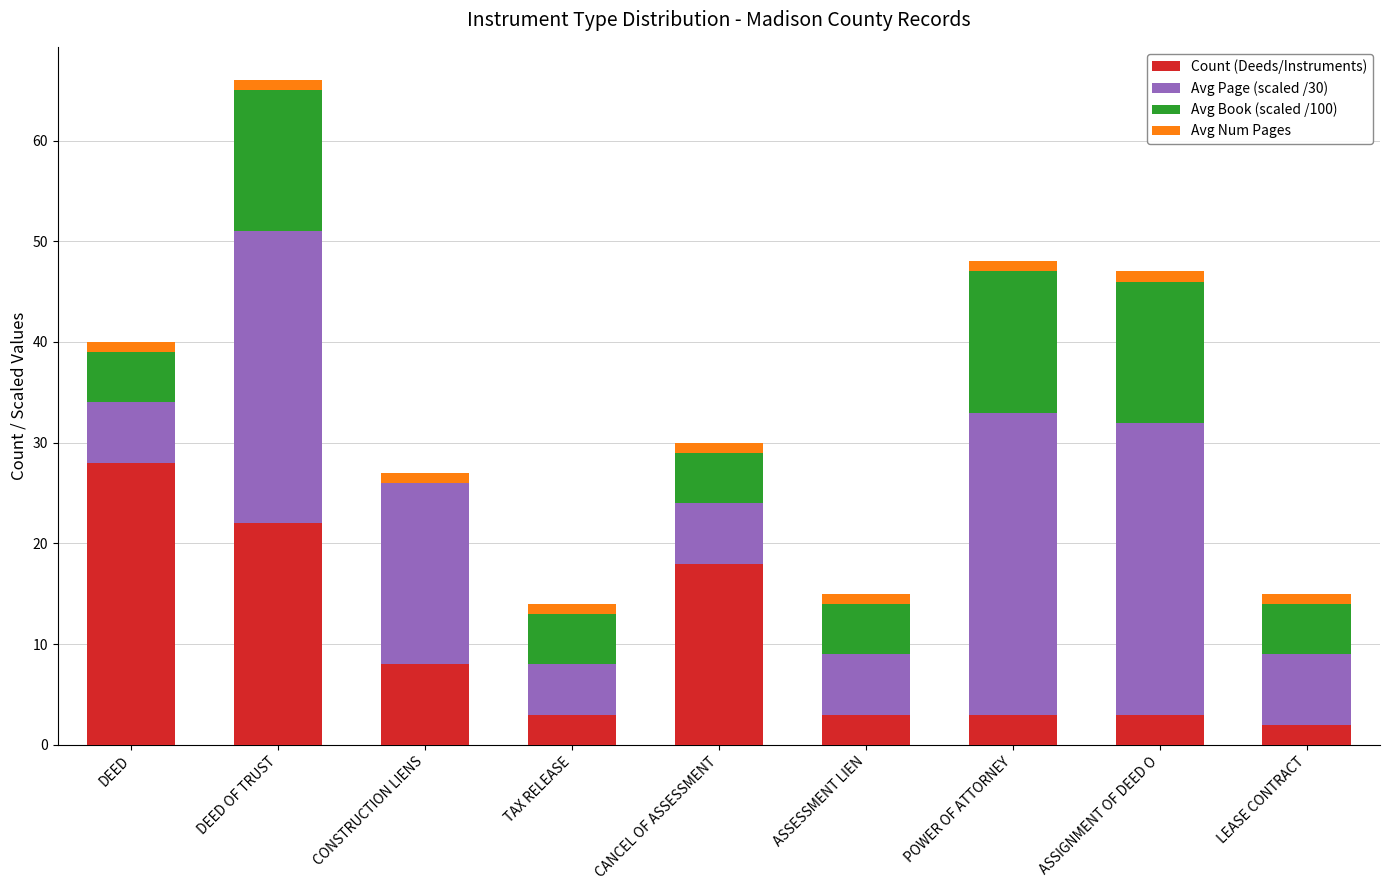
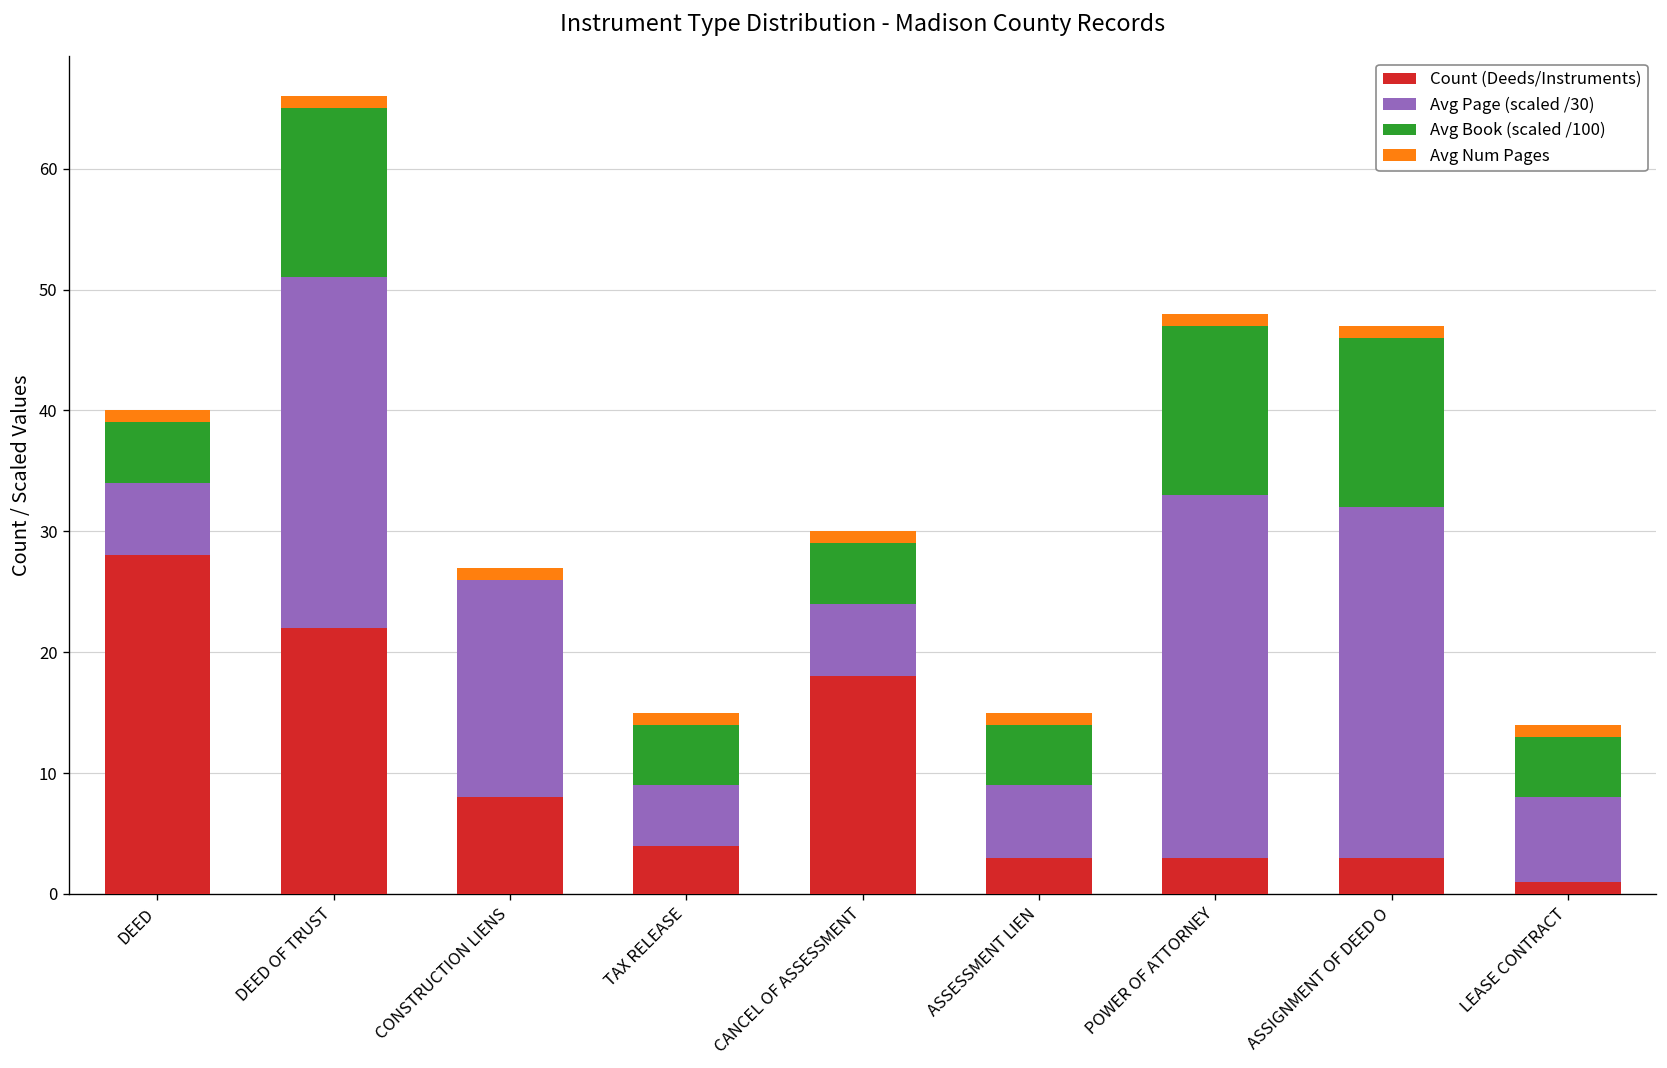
Count (Deeds/Instruments), TAX RELEASE: 3 -> 4
Count (Deeds/Instruments), LEASE CONTRACT: 2 -> 1
